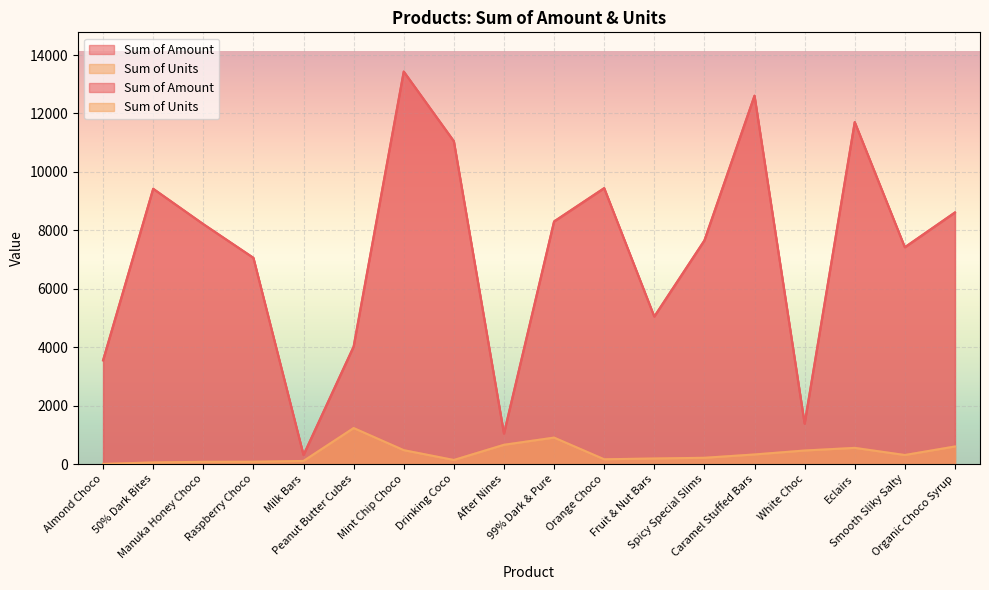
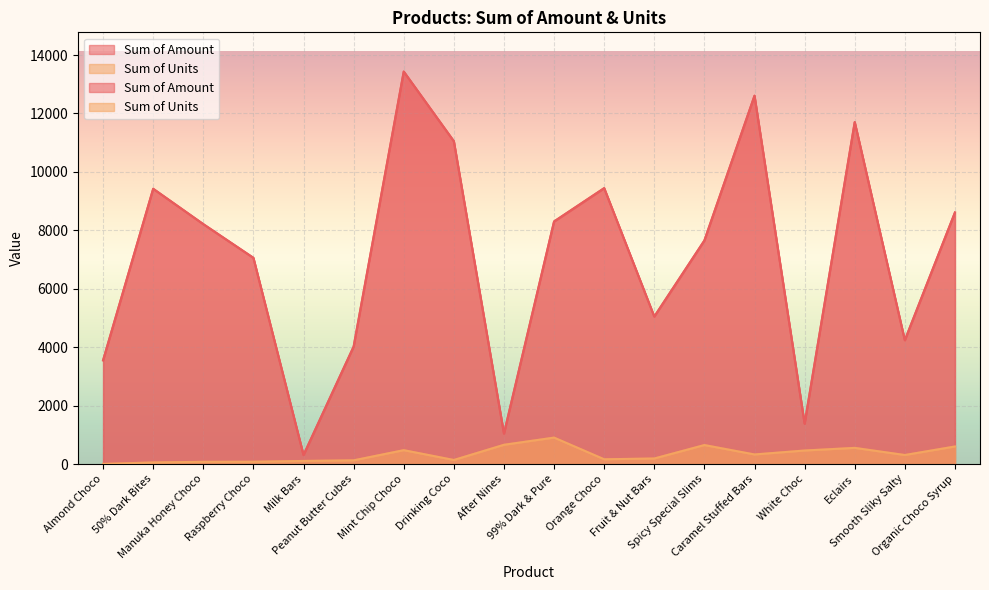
Sum of Units, Peanut Butter Cubes: 1200 -> 100
Sum of Units, Spicy Special Slims: 200 -> 600
Sum of Amount, Smooth Sliky Salty: 7400 -> 4200
